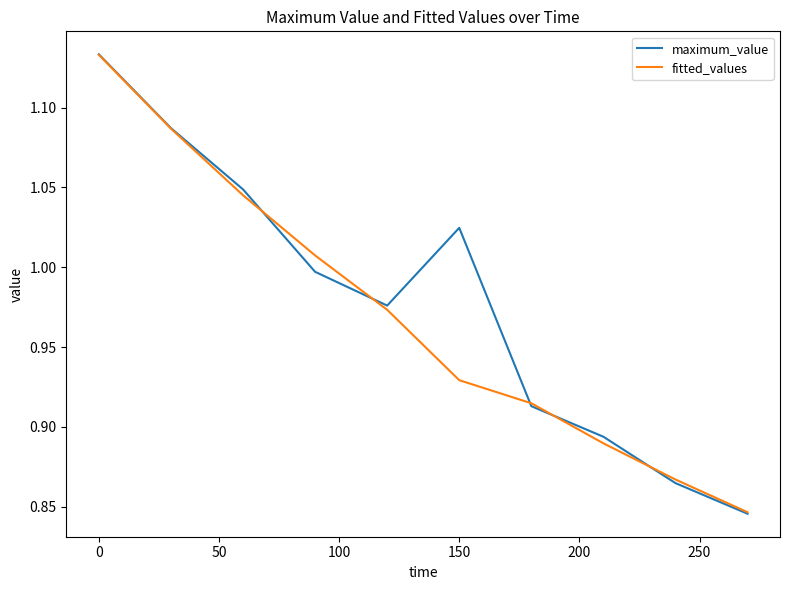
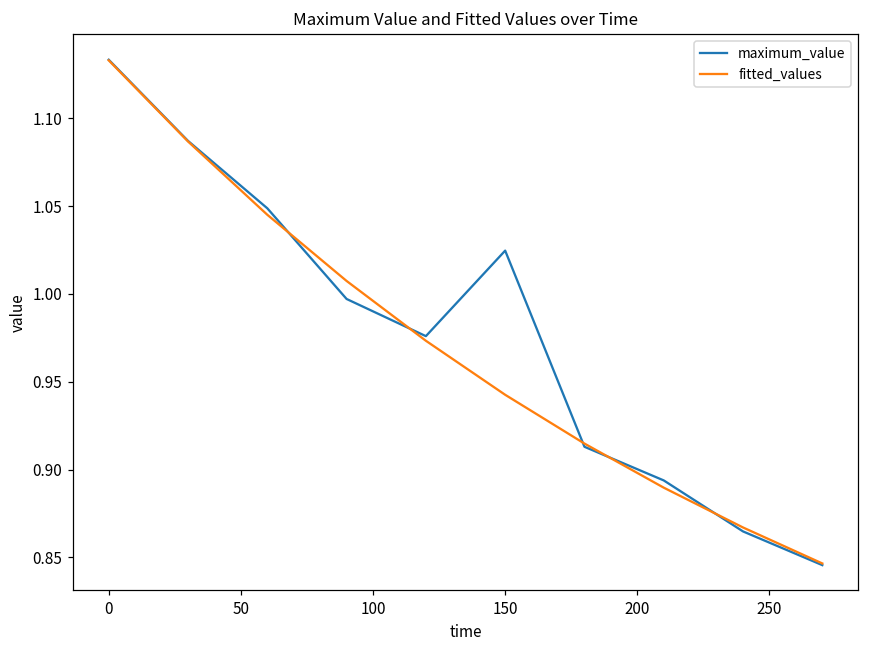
fitted_values, 150: 0.929 -> 0.943
